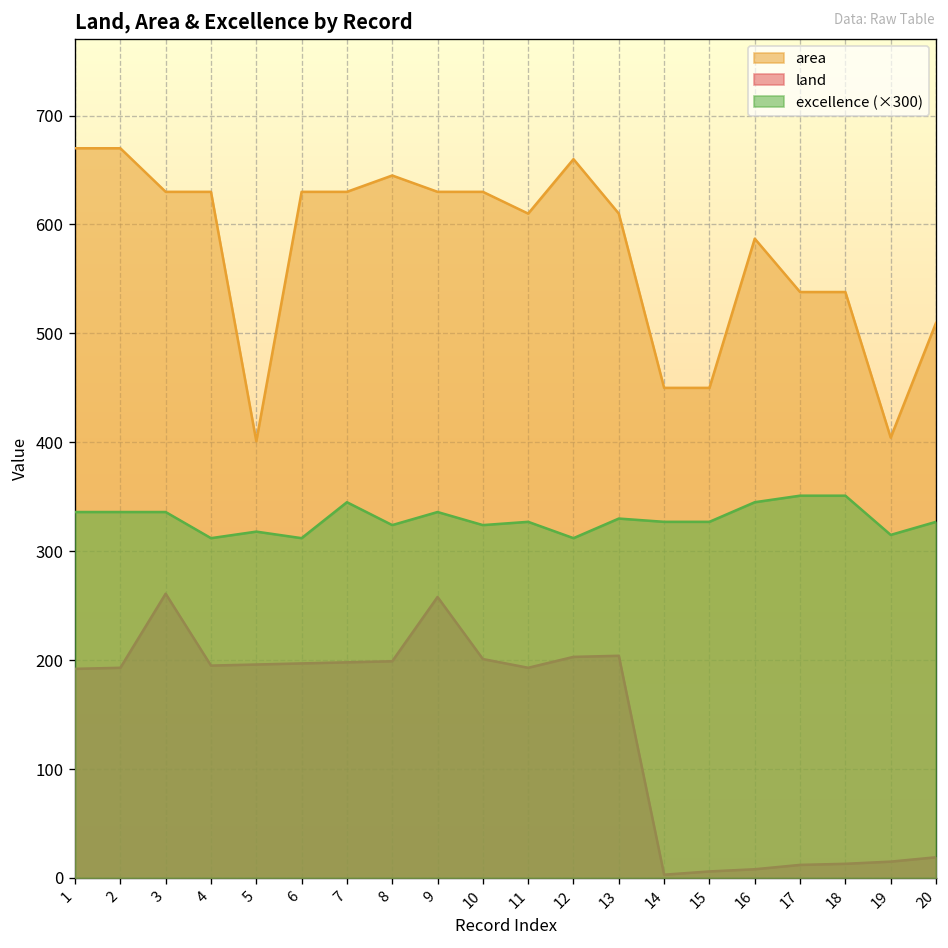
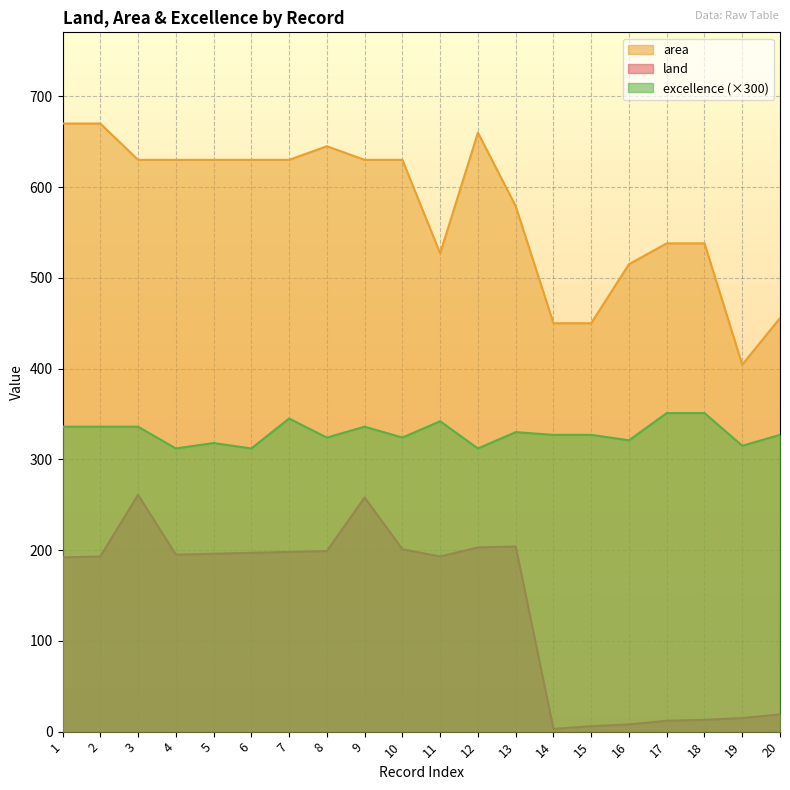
area, 5: 400 -> 630
area, 11: 610 -> 530
excellence (×300), 11: 330 -> 340
area, 13: 610 -> 580
area, 16: 590 -> 520
excellence (×300), 16: 350 -> 320
area, 20: 510 -> 460
